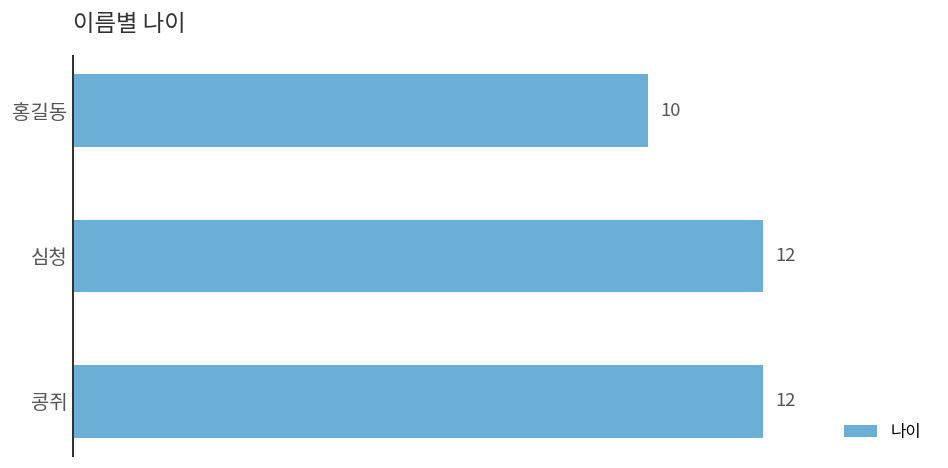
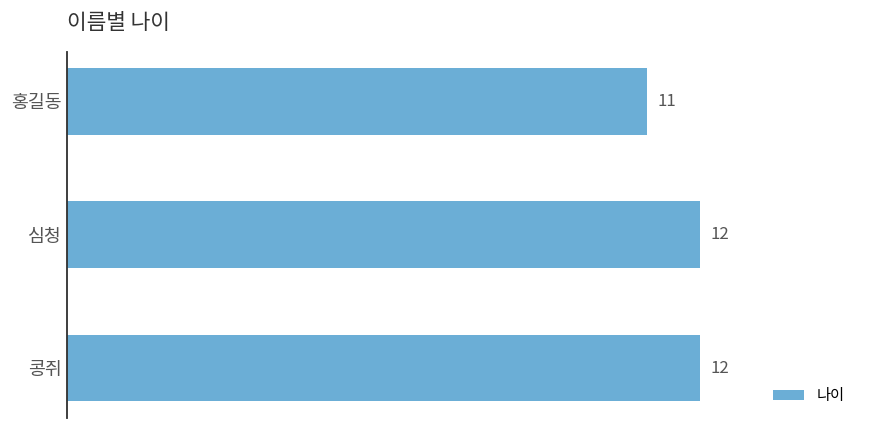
홍길동: 10 -> 11
